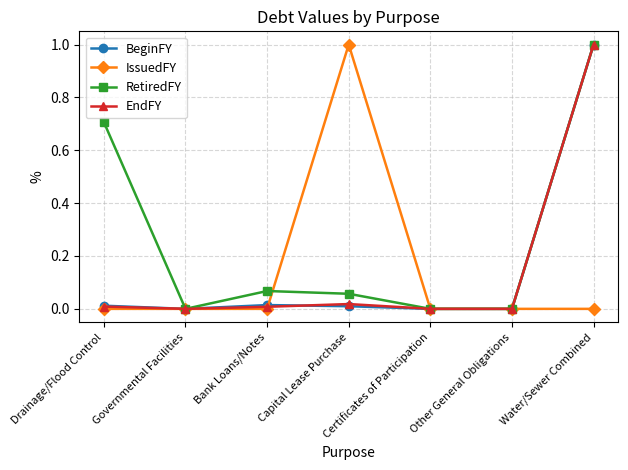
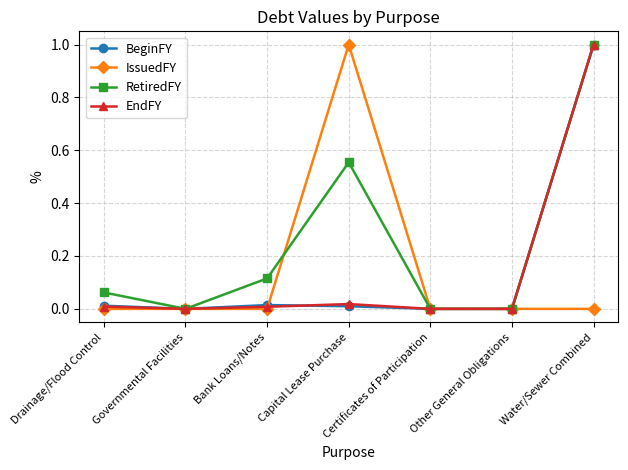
RetiredFY, Drainage/Flood Control: 0.71 -> 0.06
RetiredFY, Bank Loans/Notes: 0.07 -> 0.12
RetiredFY, Capital Lease Purchase: 0.06 -> 0.55
